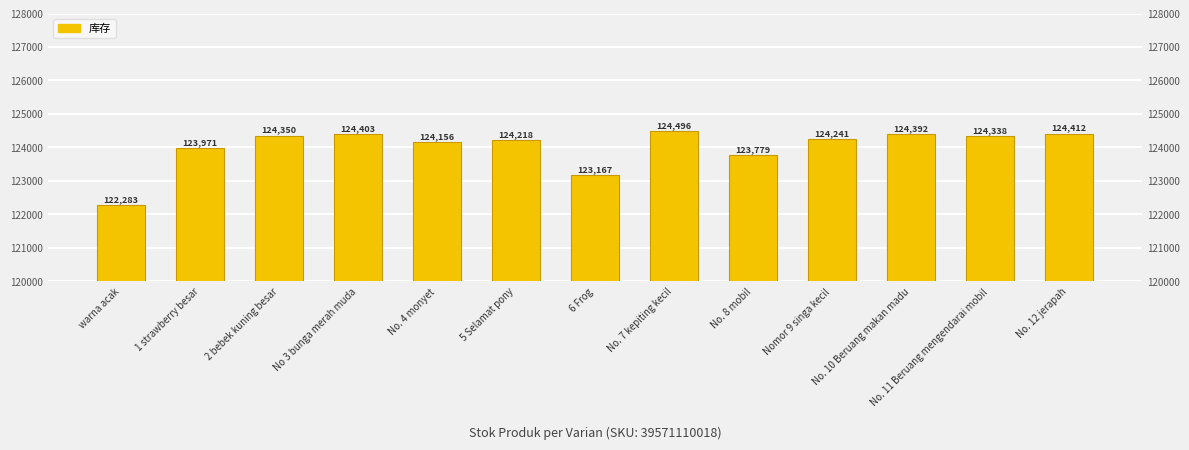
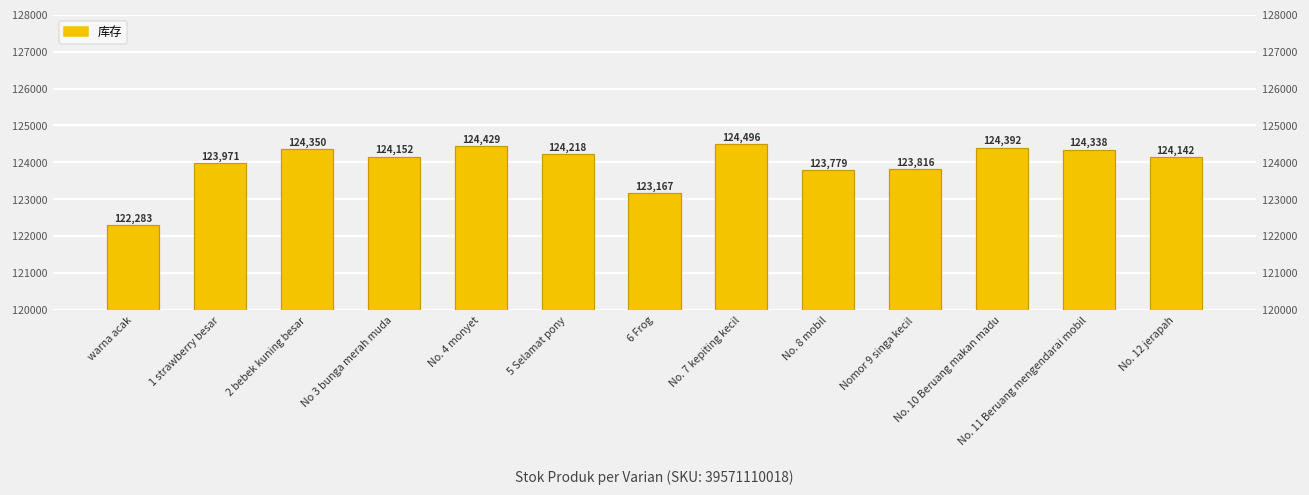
No 3 bunga merah muda: 124,403 -> 124,152
No. 4 monyet: 124,156 -> 124,429
Nomor 9 singa kecil: 124,241 -> 123,816
No. 12 jerapah: 124,412 -> 124,142
